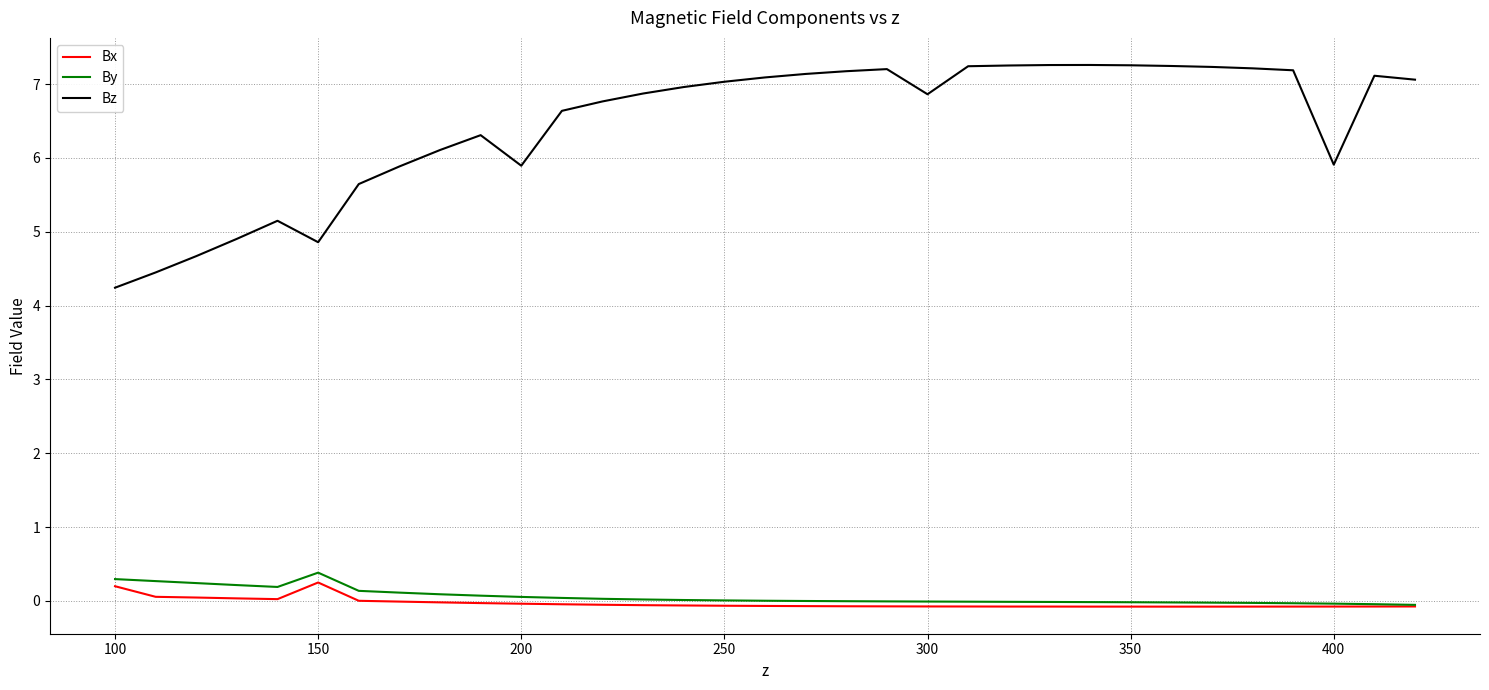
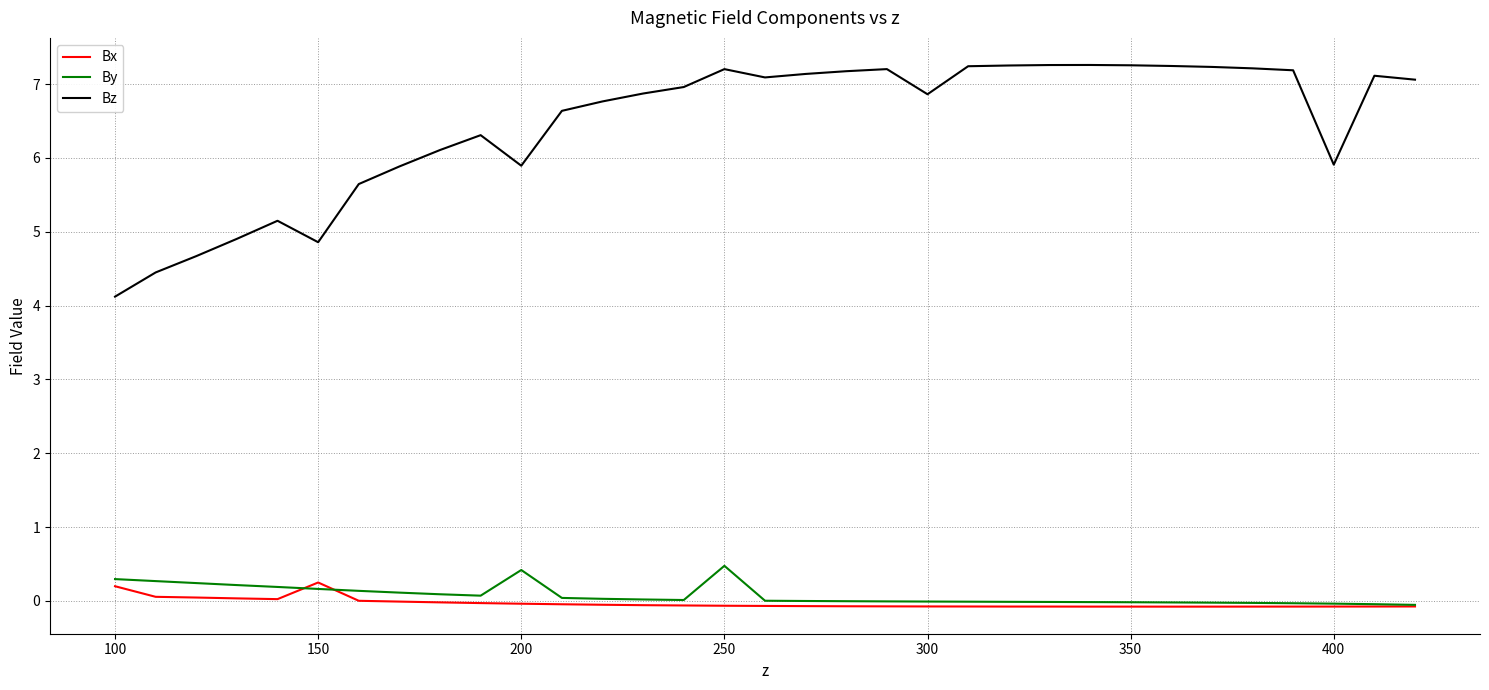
Bz, 100: 4.2 -> 4.1
By, 150: 0.4 -> 0.2
By, 200: 0.1 -> 0.4
By, 250: 0.0 -> 0.5
Bz, 250: 7.0 -> 7.2
